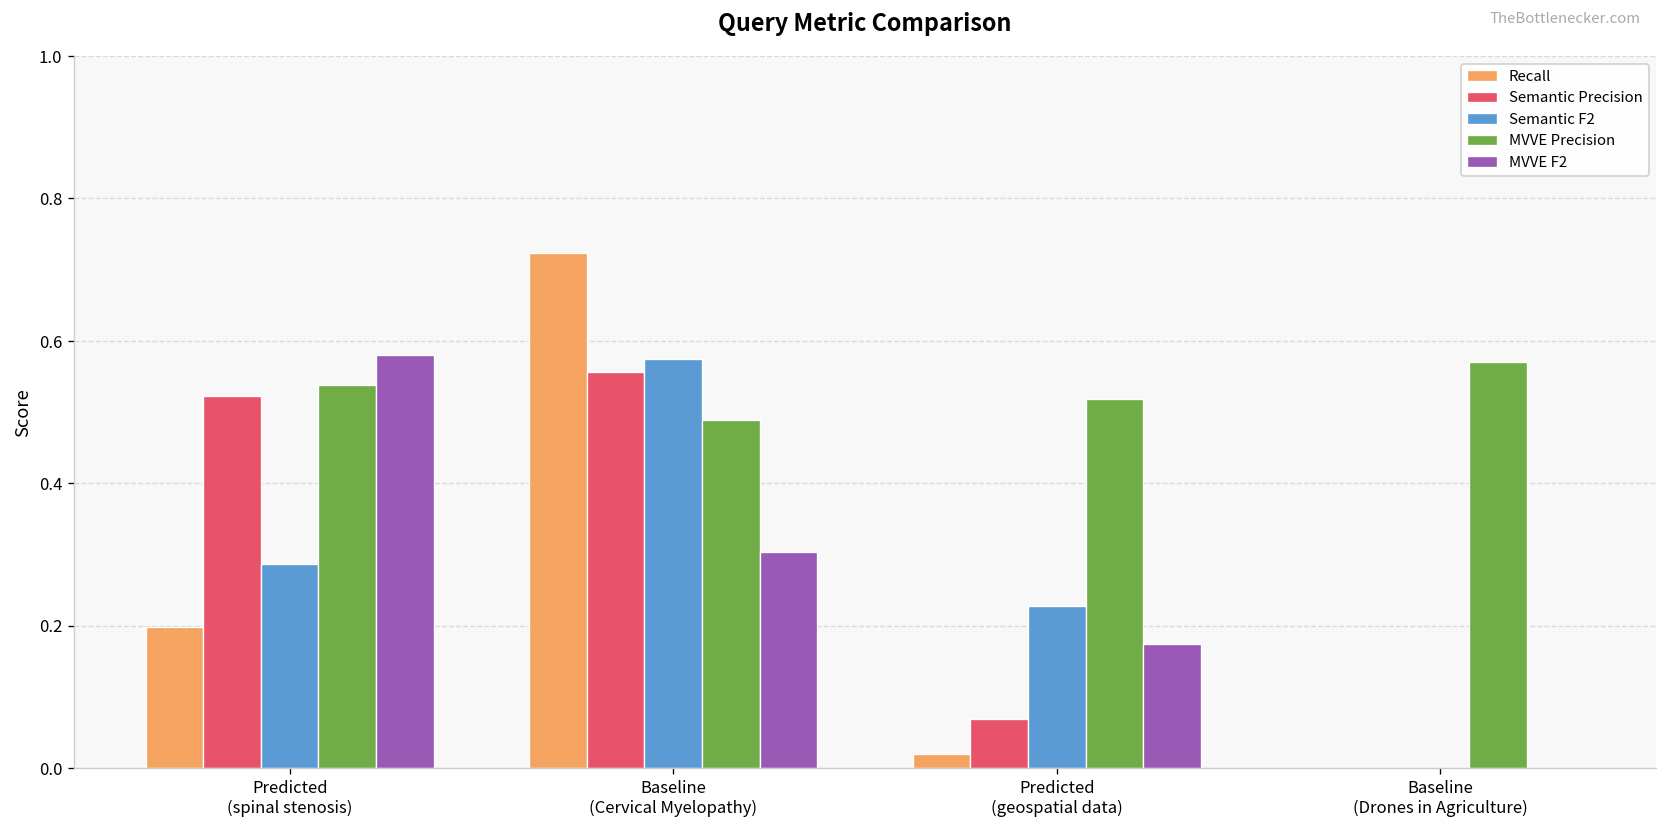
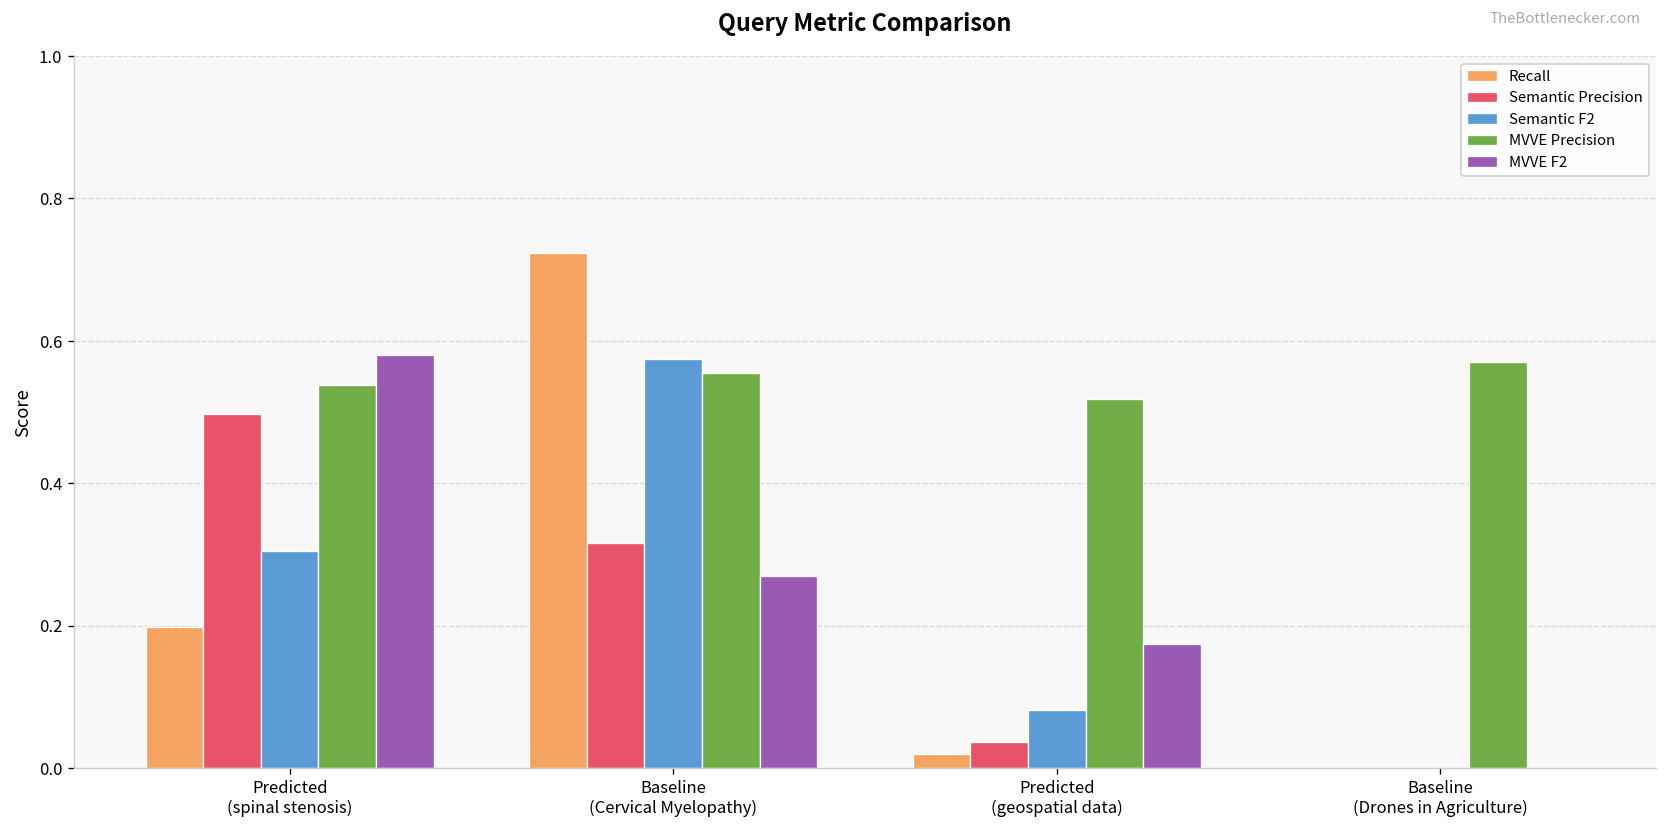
Semantic Precision, Predicted (spinal stenosis): 0.52 -> 0.50
Semantic F2, Predicted (spinal stenosis): 0.29 -> 0.31
Semantic Precision, Baseline (Cervical Myelopathy): 0.56 -> 0.32
MVVE Precision, Baseline (Cervical Myelopathy): 0.49 -> 0.56
MVVE F2, Baseline (Cervical Myelopathy): 0.30 -> 0.27
Semantic Precision, Predicted (geospatial data): 0.07 -> 0.04
Semantic F2, Predicted (geospatial data): 0.23 -> 0.08
